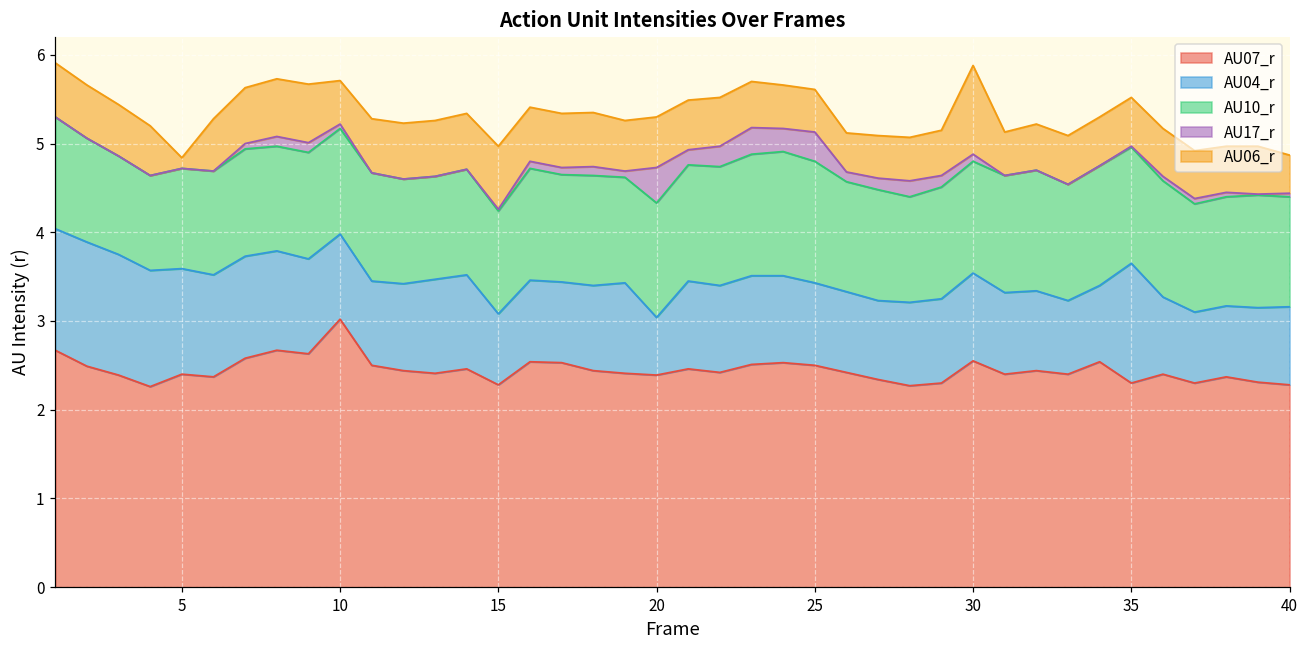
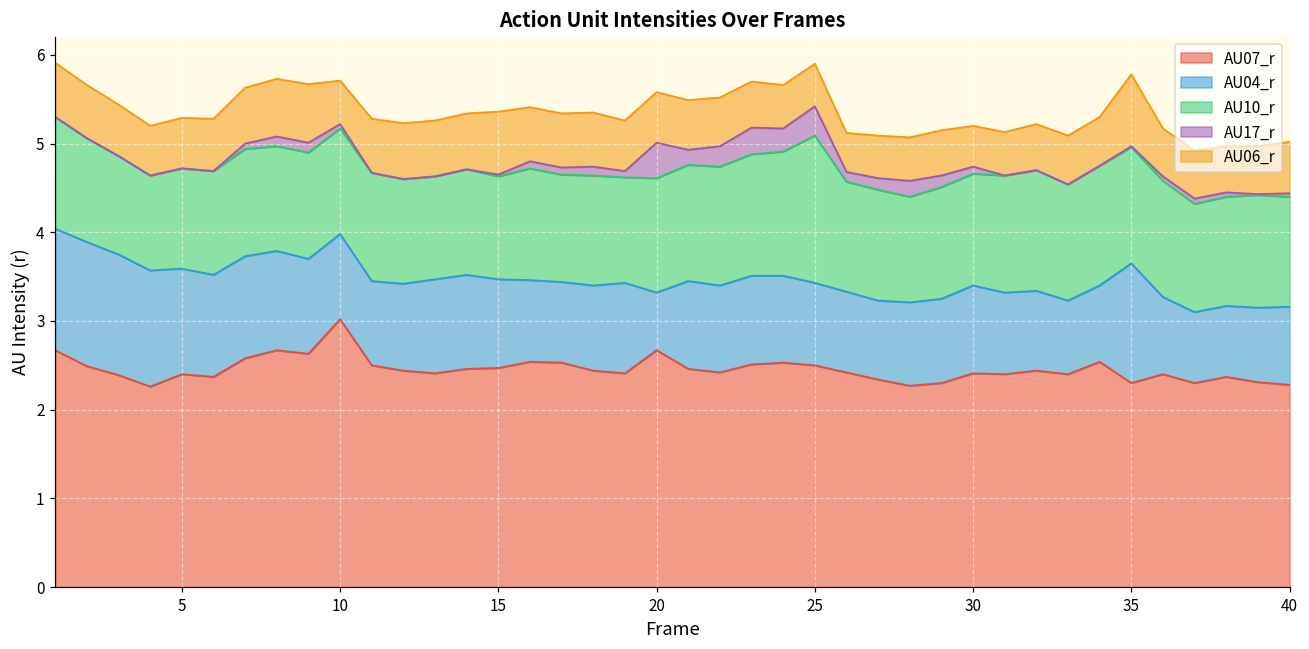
AU06_r, 5: 0.1 -> 0.6
AU07_r, 15: 2.3 -> 2.5
AU04_r, 15: 0.8 -> 1.0
AU07_r, 20: 2.4 -> 2.7
AU10_r, 25: 1.4 -> 1.7
AU07_r, 30: 2.6 -> 2.4
AU06_r, 30: 1.0 -> 0.5
AU06_r, 35: 0.5 -> 0.8
AU06_r, 40: 0.4 -> 0.6
